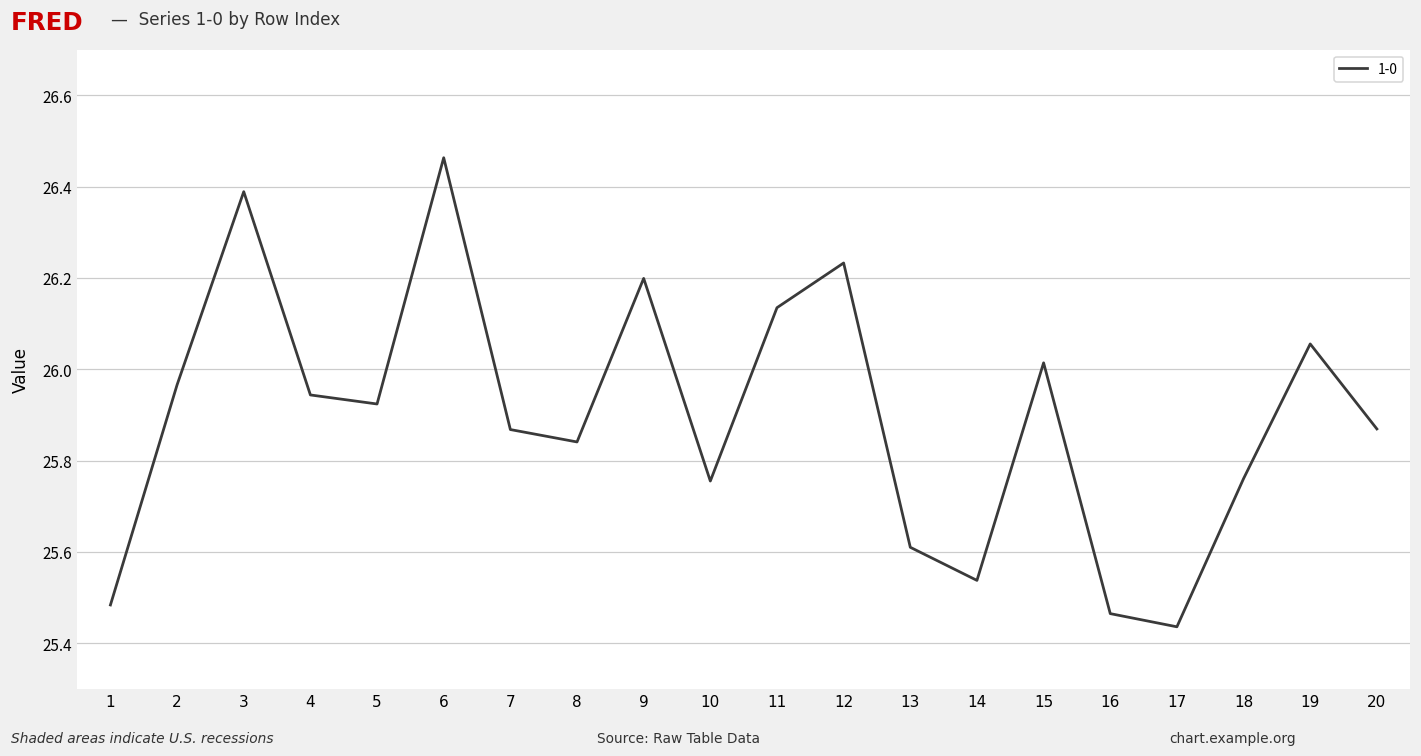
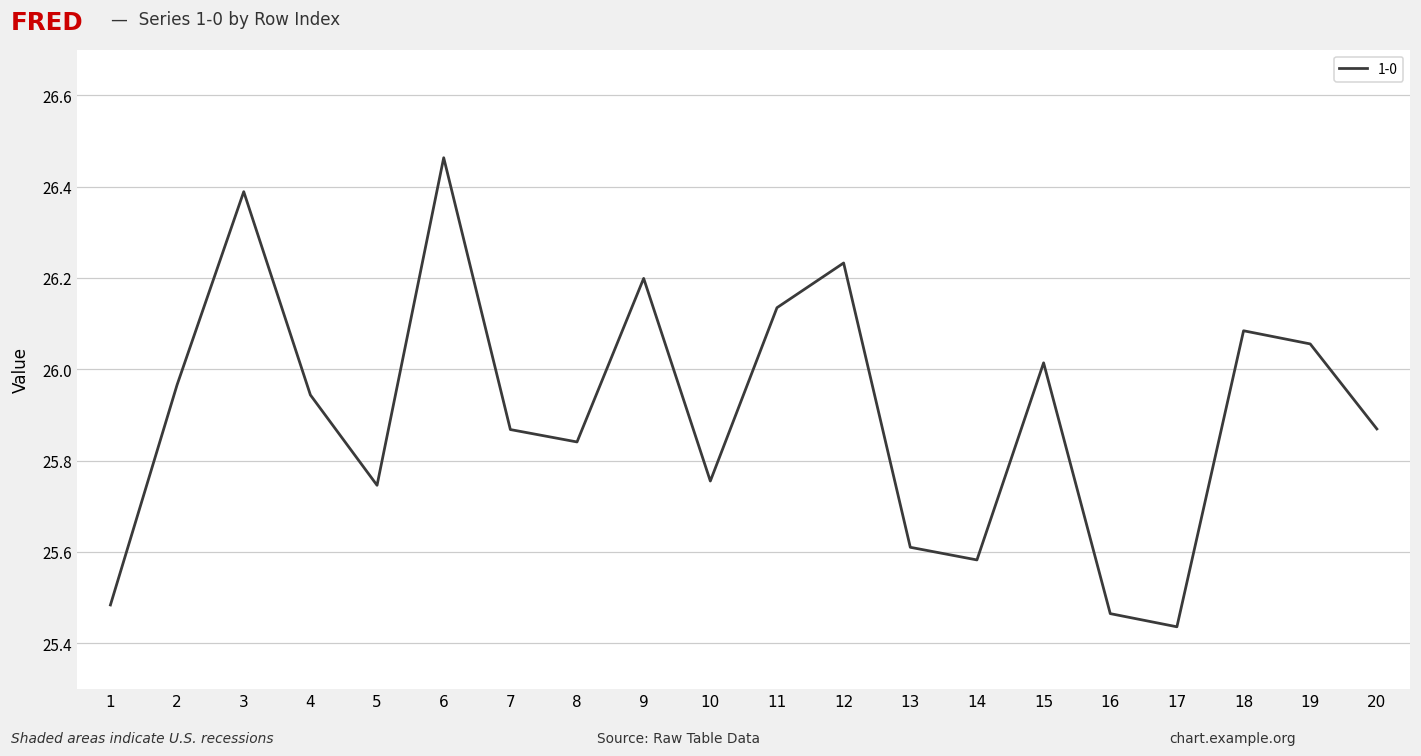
5: 25.92 -> 25.75
14: 25.54 -> 25.58
18: 25.76 -> 26.08
